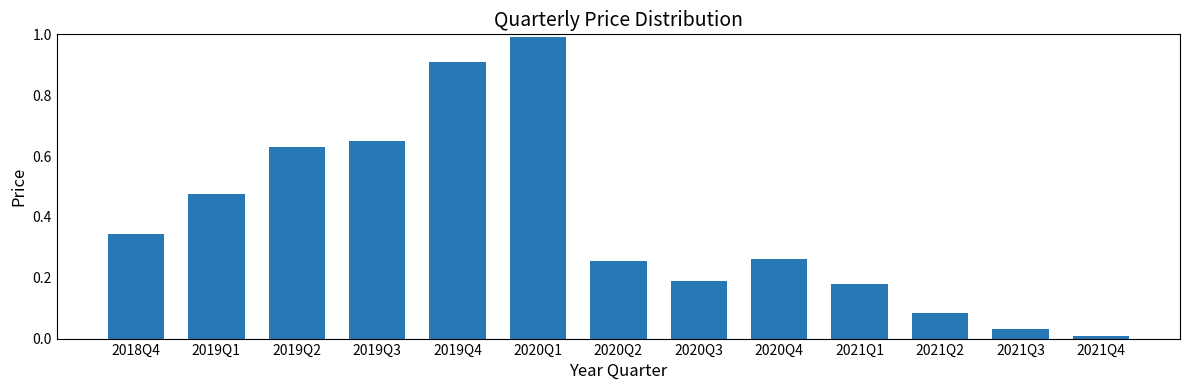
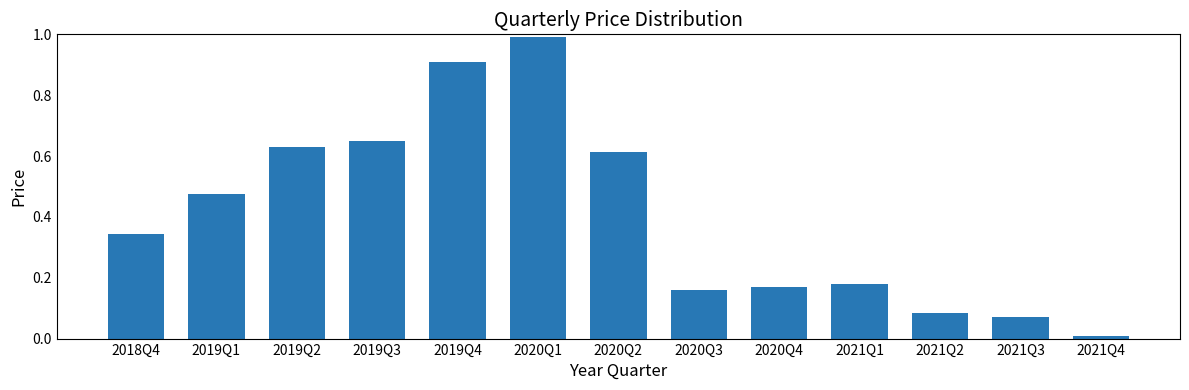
2020Q2: 0.26 -> 0.61
2020Q3: 0.19 -> 0.16
2020Q4: 0.26 -> 0.17
2021Q3: 0.03 -> 0.07
